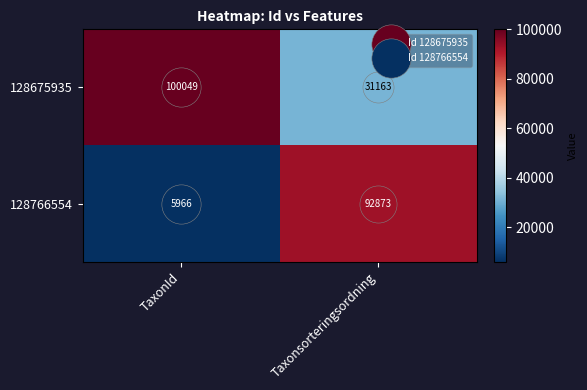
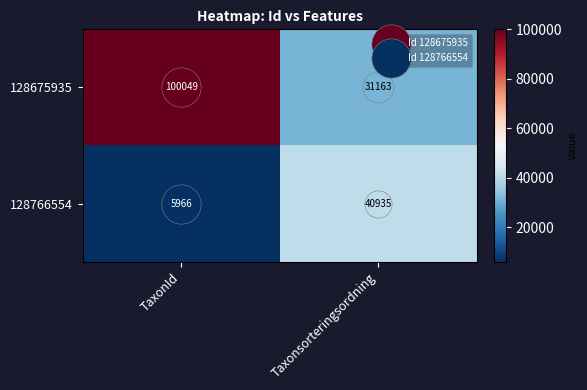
128766554, Taxonsorteringsordning: 92873 -> 40935
